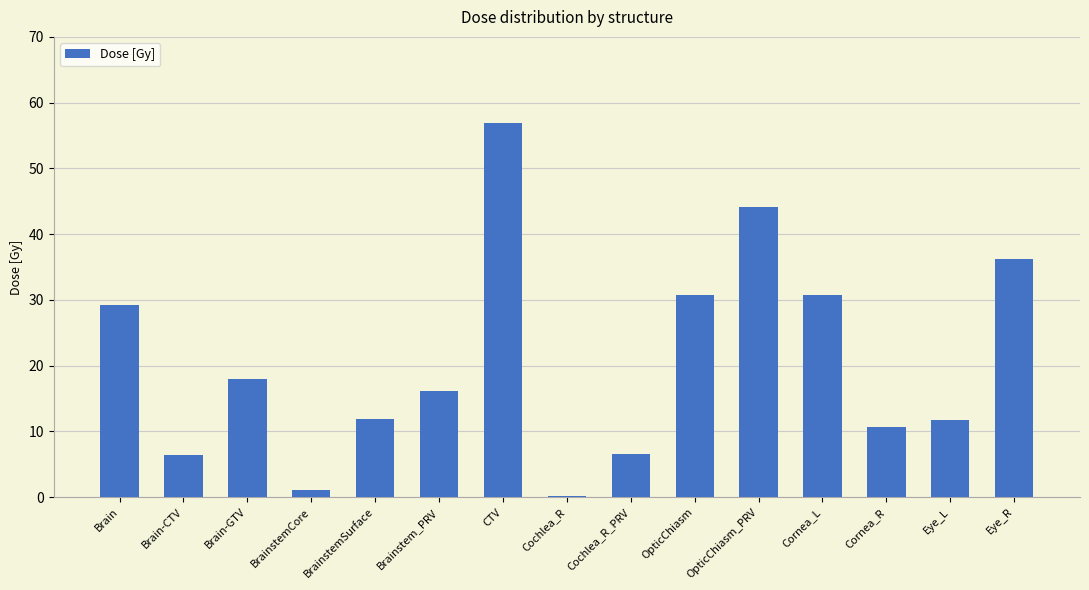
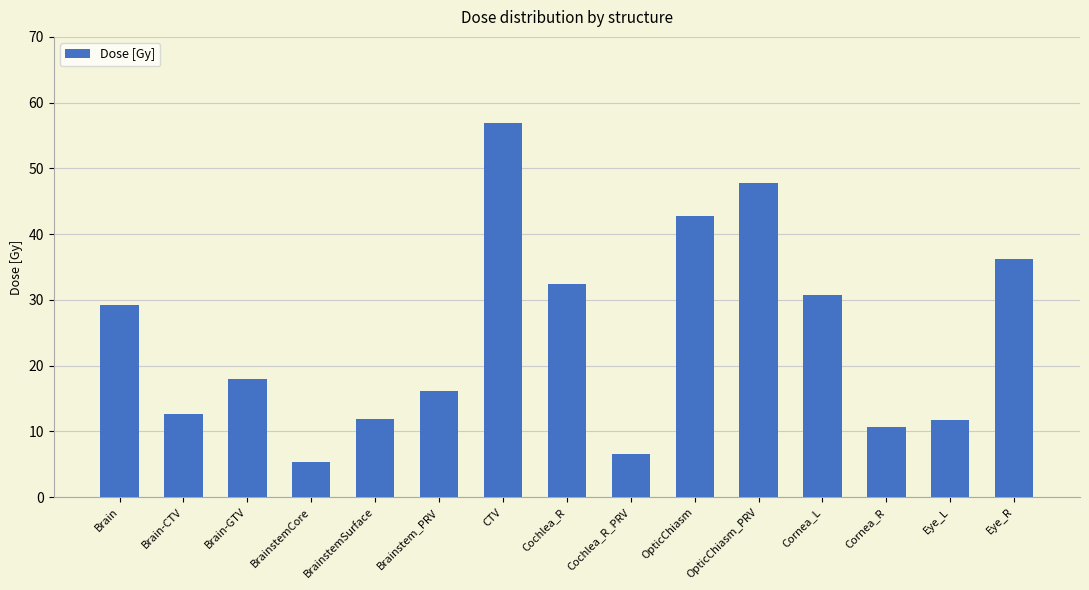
Brain-CTV: 6 -> 13
BrainstemCore: 1 -> 5
Cochlea_R: 0 -> 32
OpticChiasm: 31 -> 43
OpticChiasm_PRV: 44 -> 48
